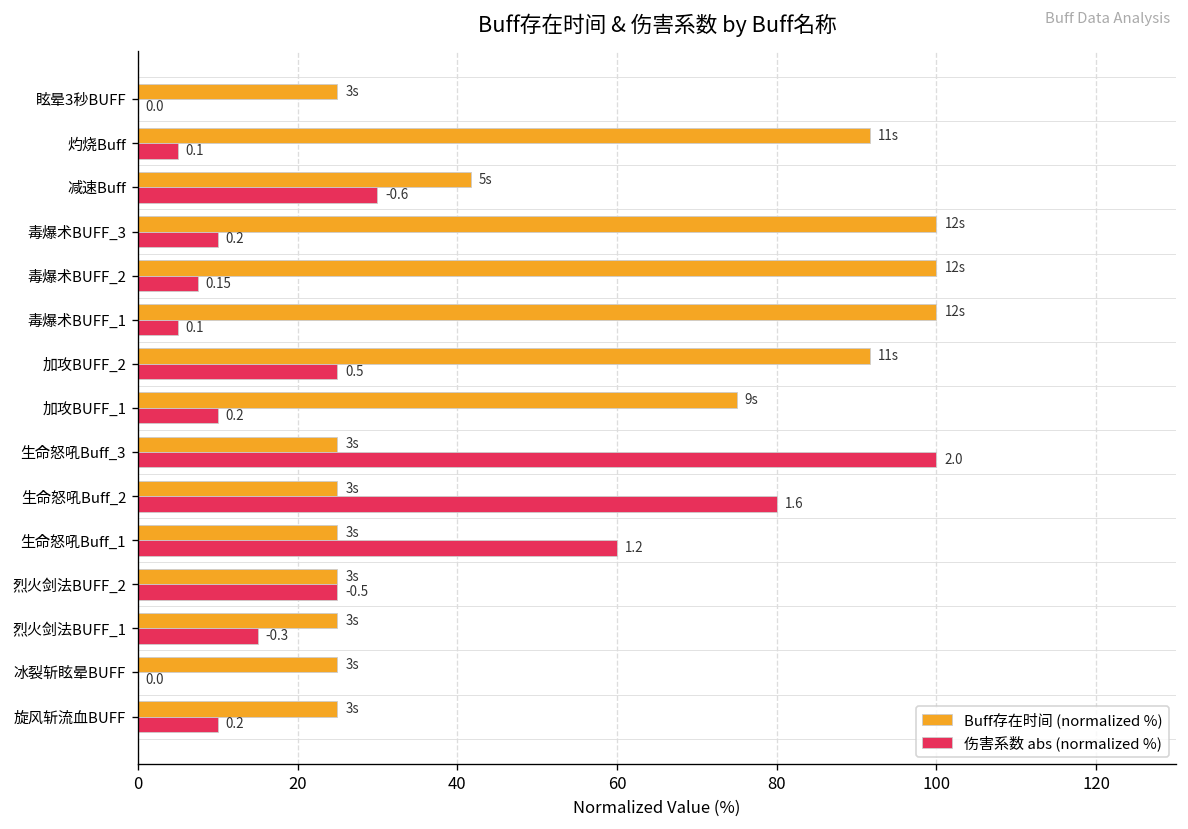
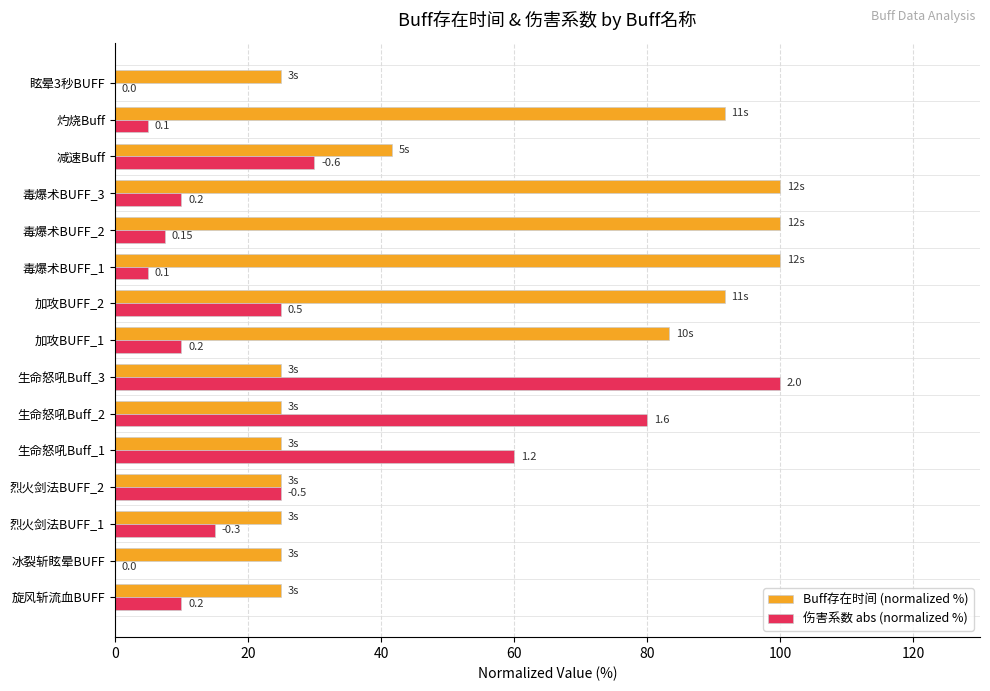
Buff存在时间 (normalized %), 加攻BUFF_1: 9s -> 10s
